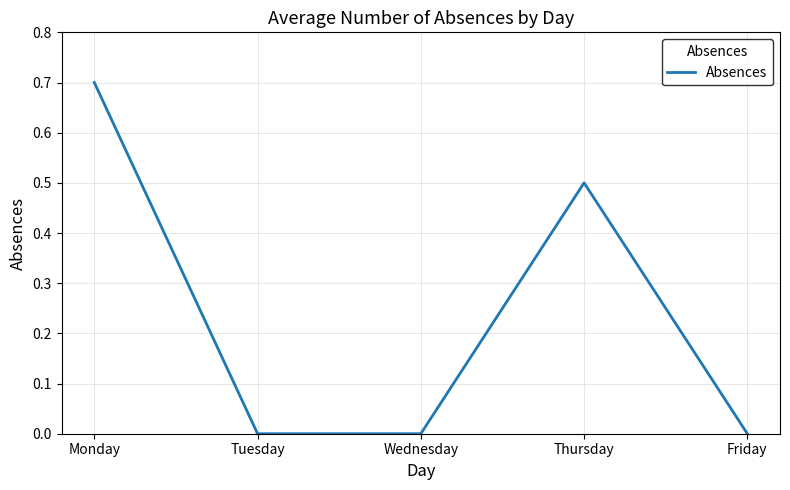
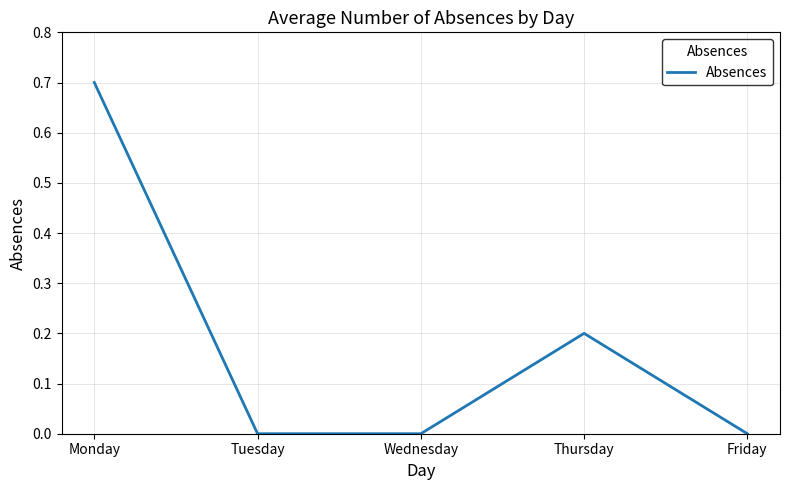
Thursday: 0.5 -> 0.2
